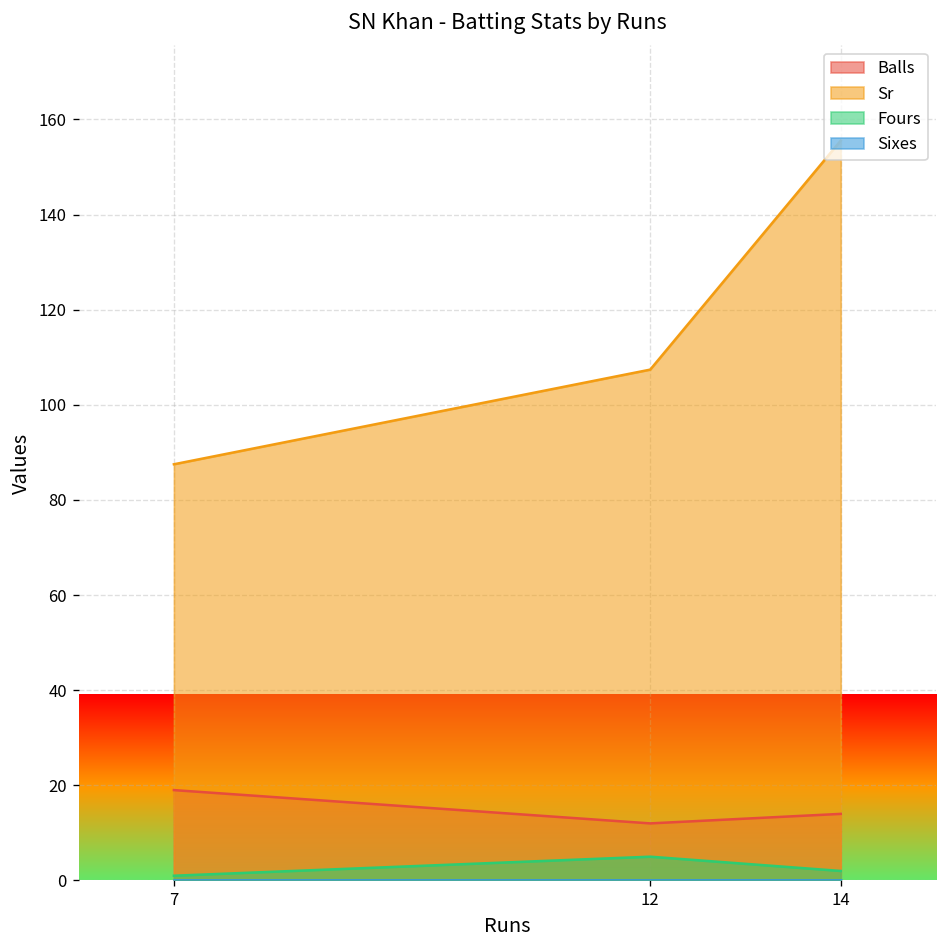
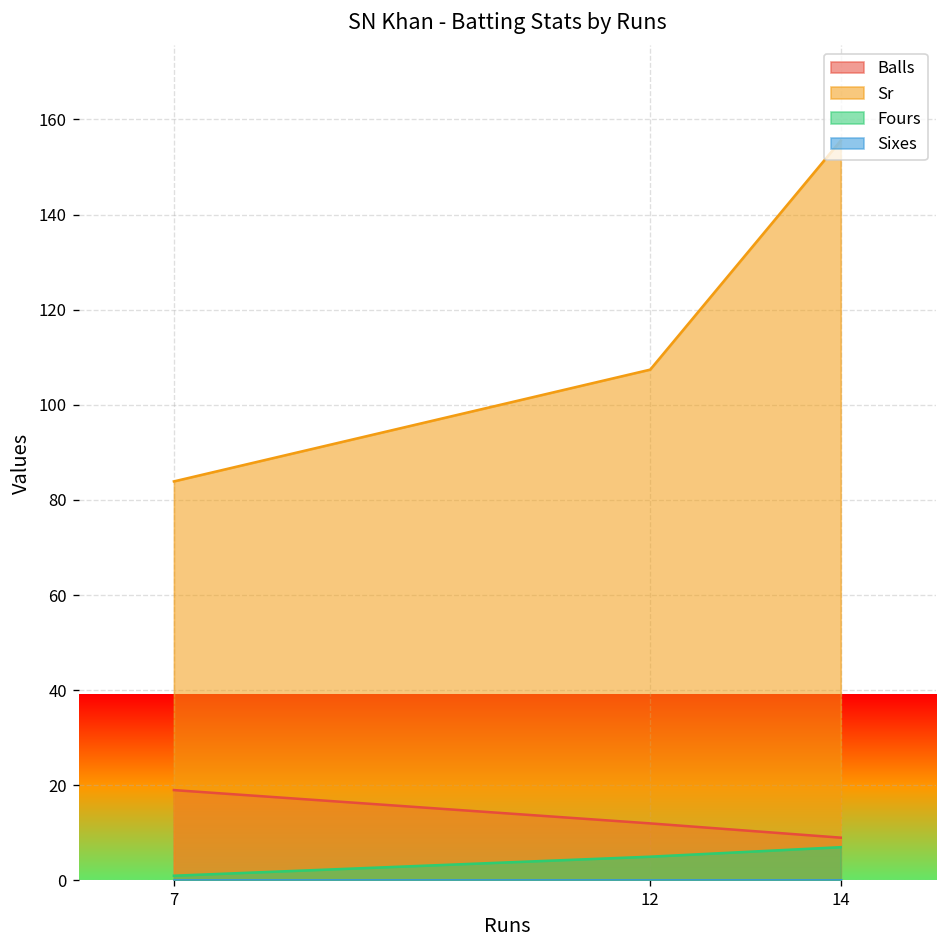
Sr, 7: 88 -> 84
Balls, 14: 14 -> 9
Fours, 14: 2 -> 7
